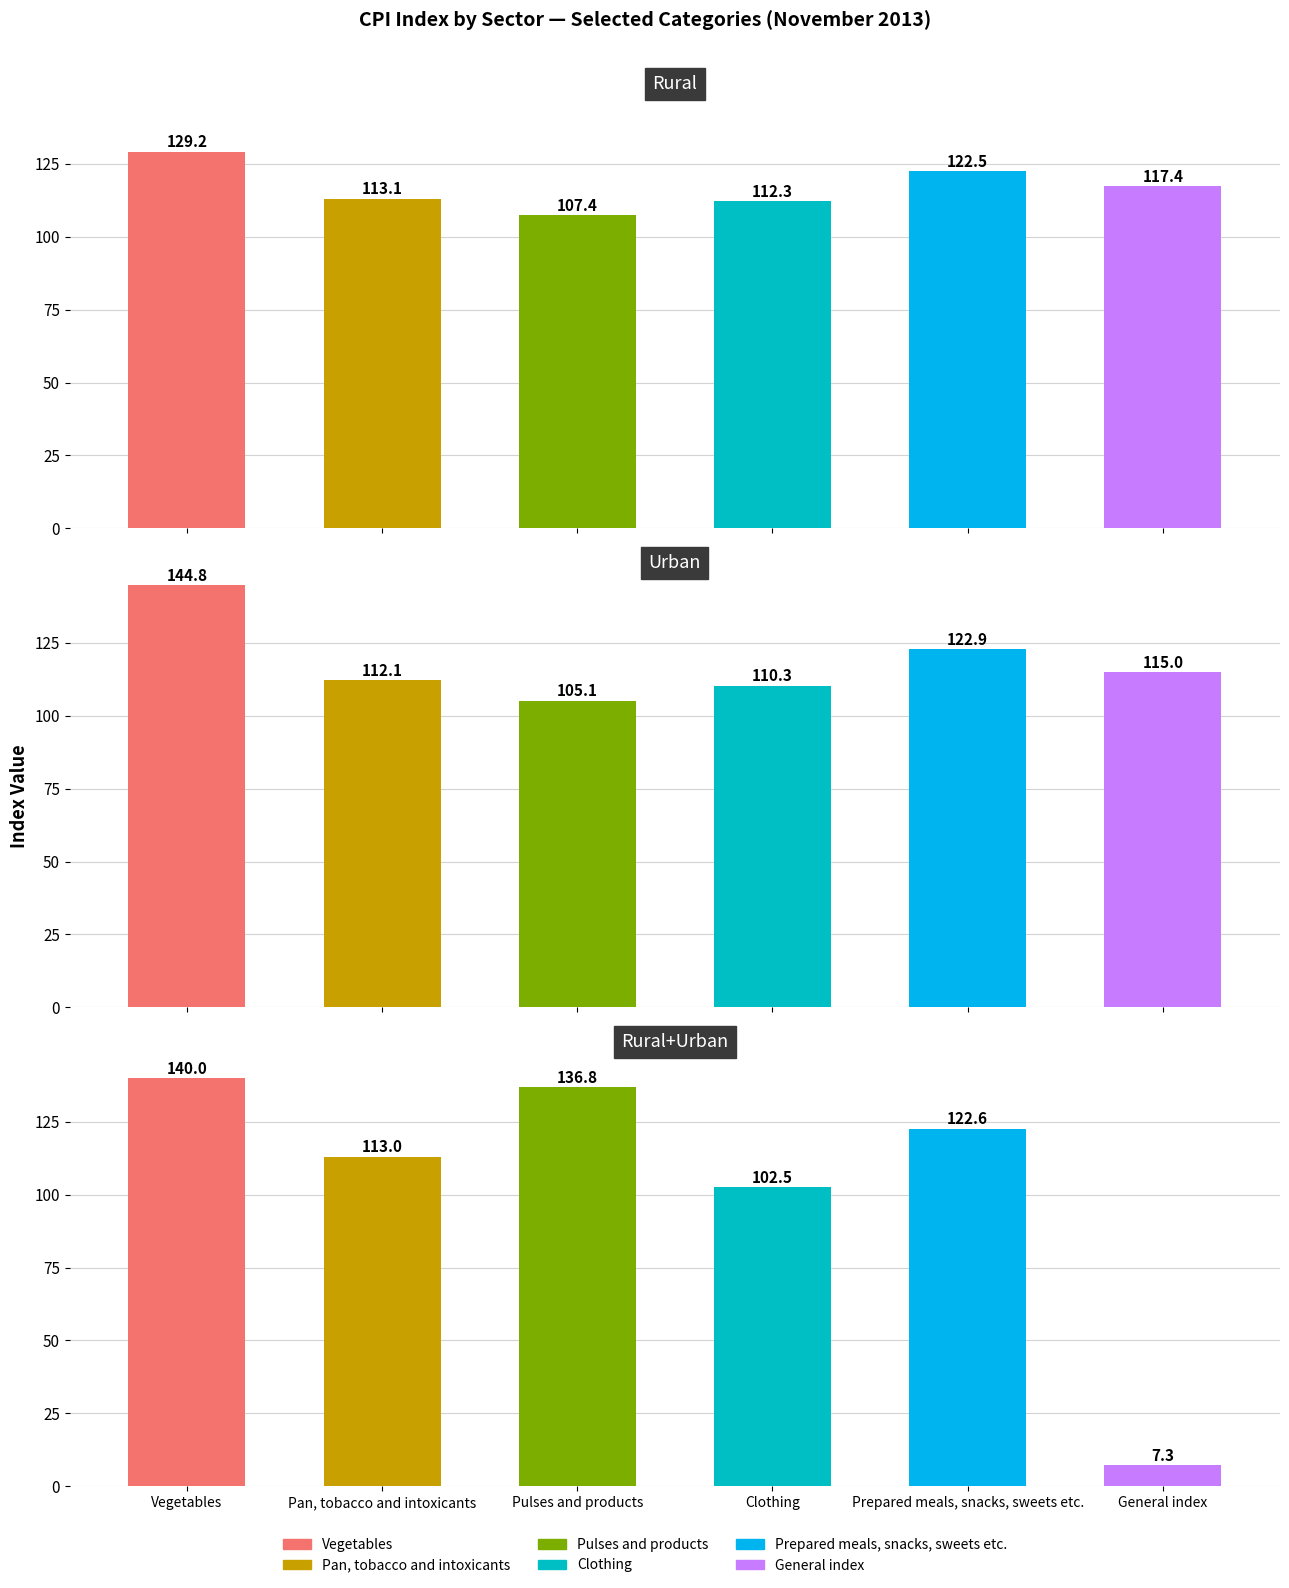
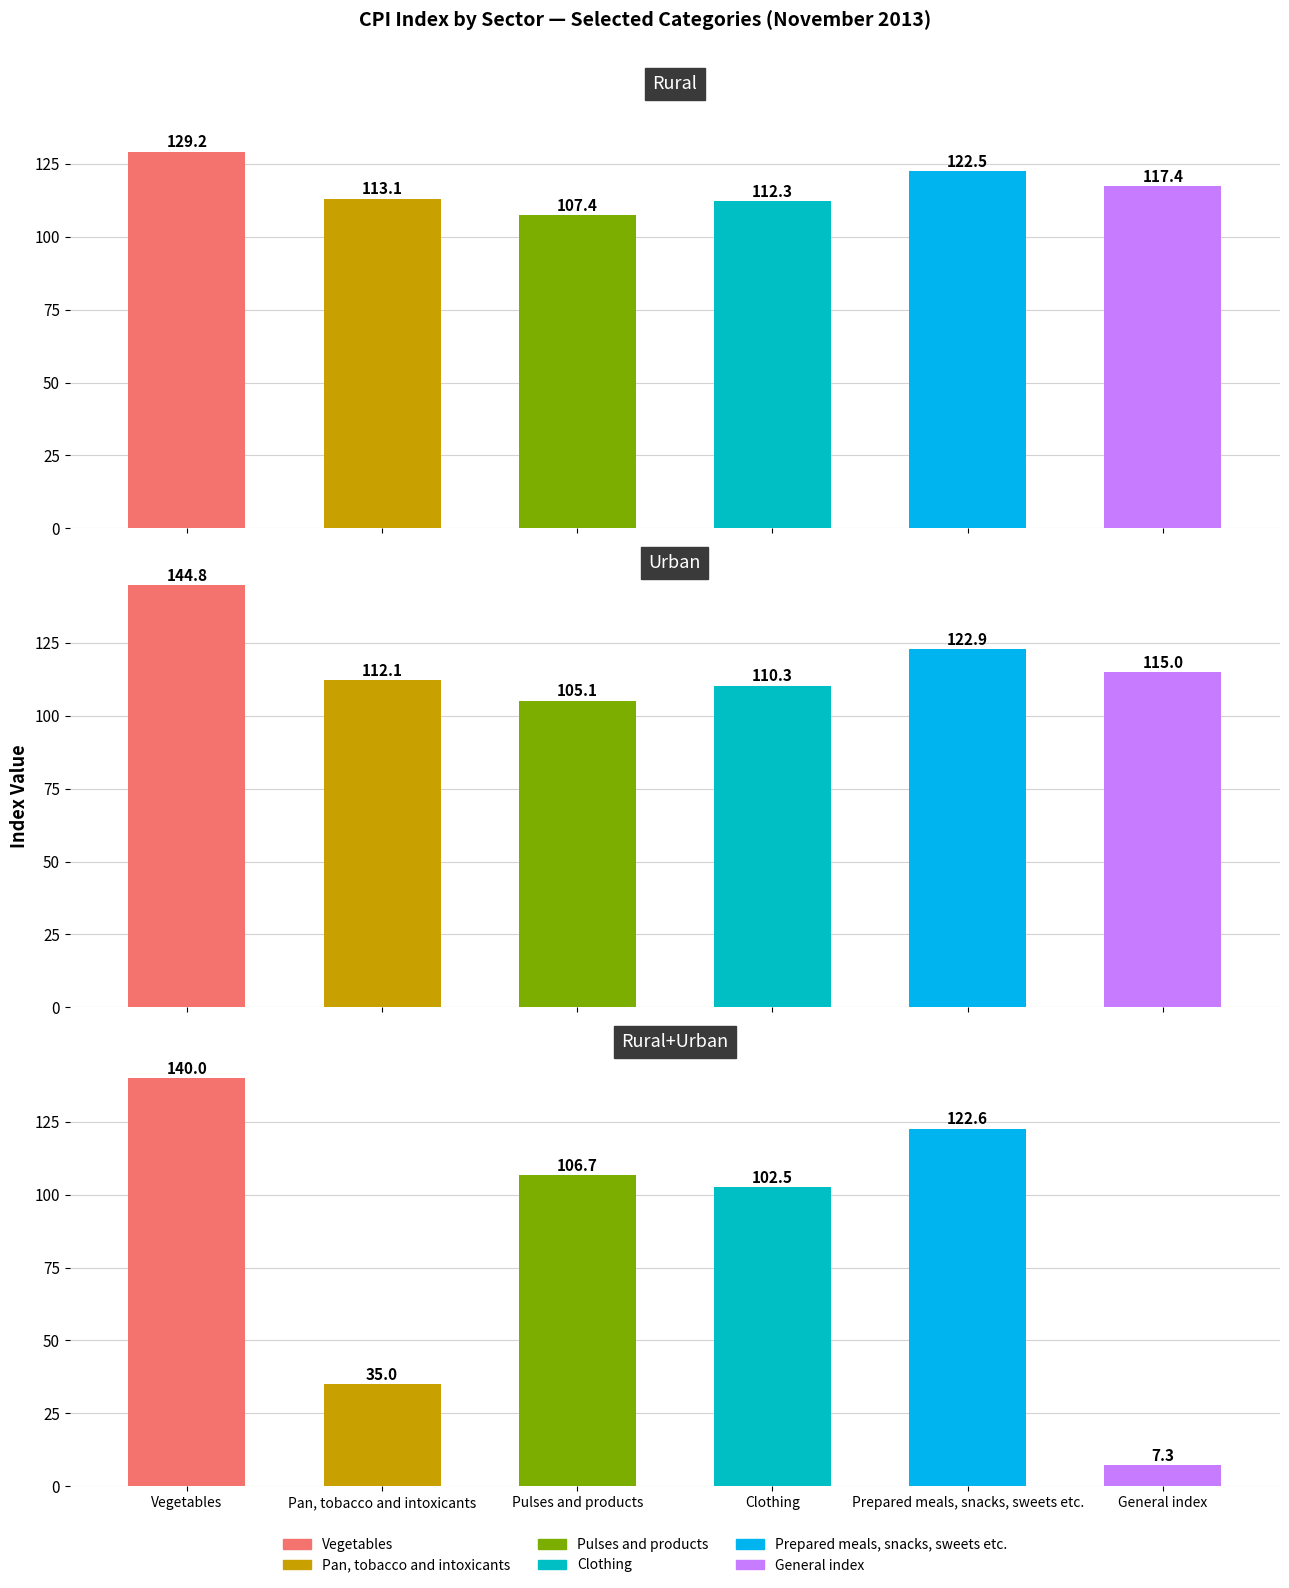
Rural+Urban, Pan, tobacco and intoxicants: 113.0 -> 35.0
Rural+Urban, Pulses and products: 136.8 -> 106.7
